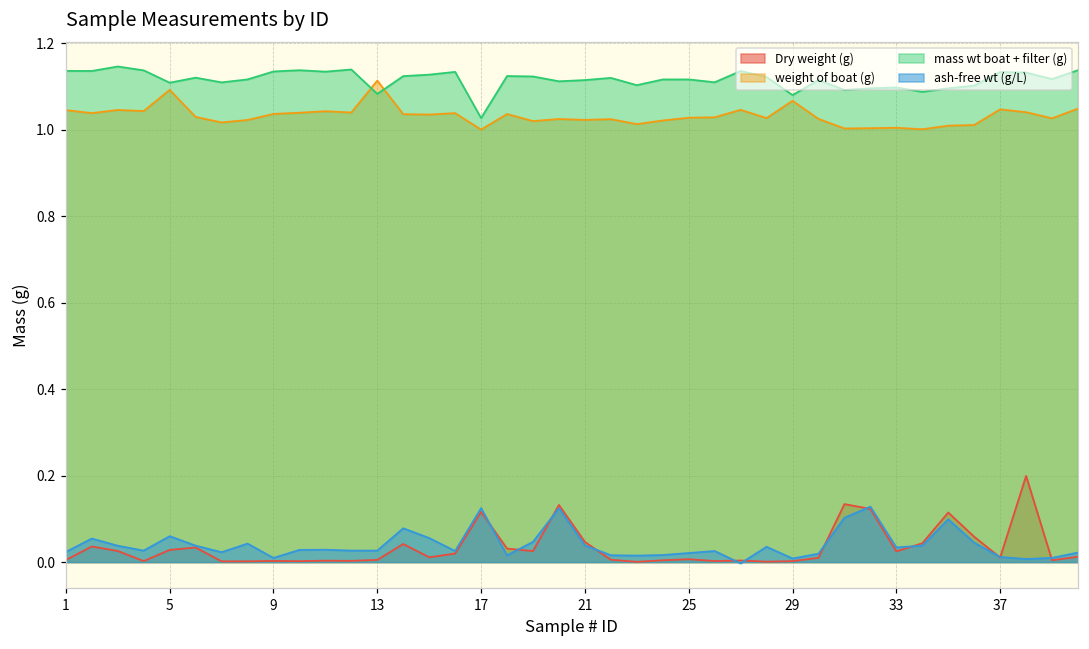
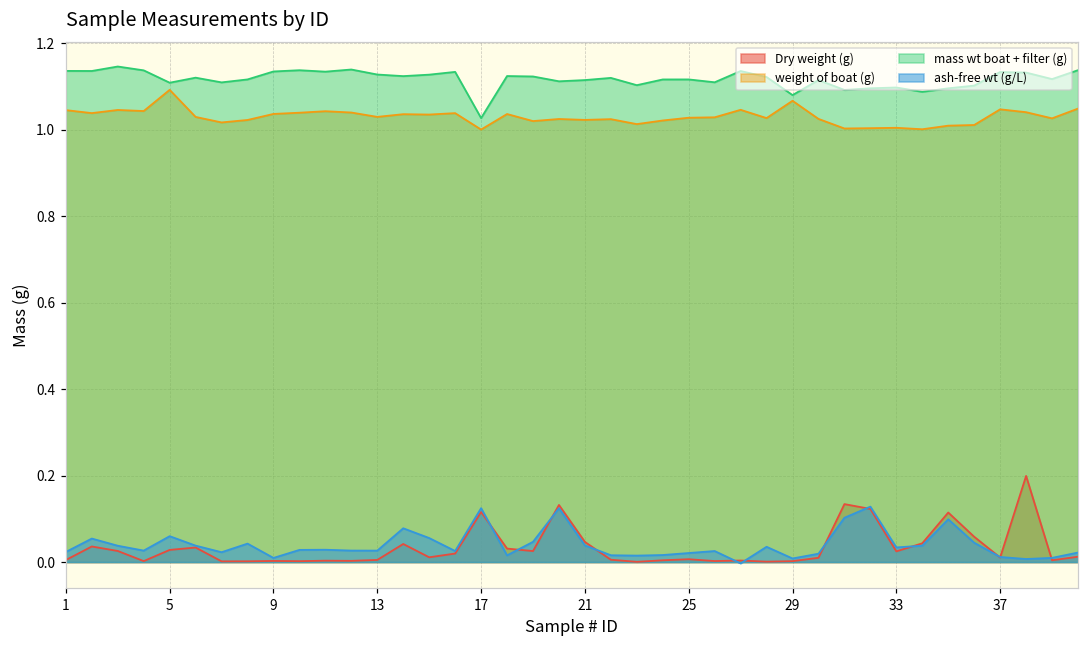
weight of boat (g), 13: 1.11 -> 1.03
mass wt boat + filter (g), 13: 1.08 -> 1.13
